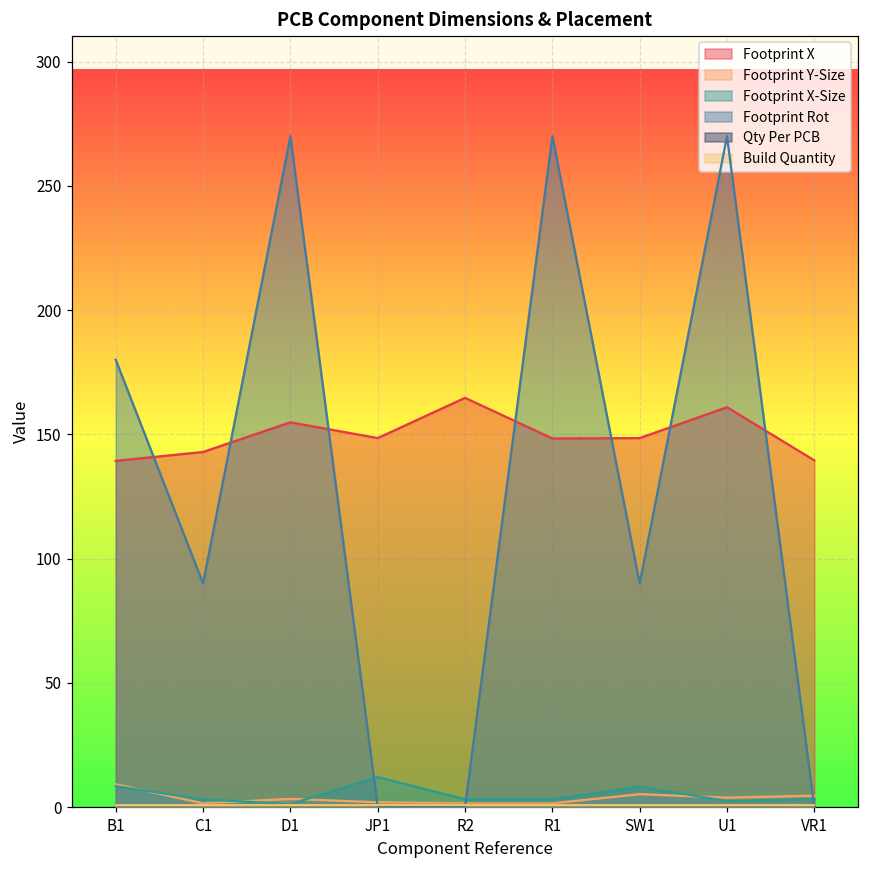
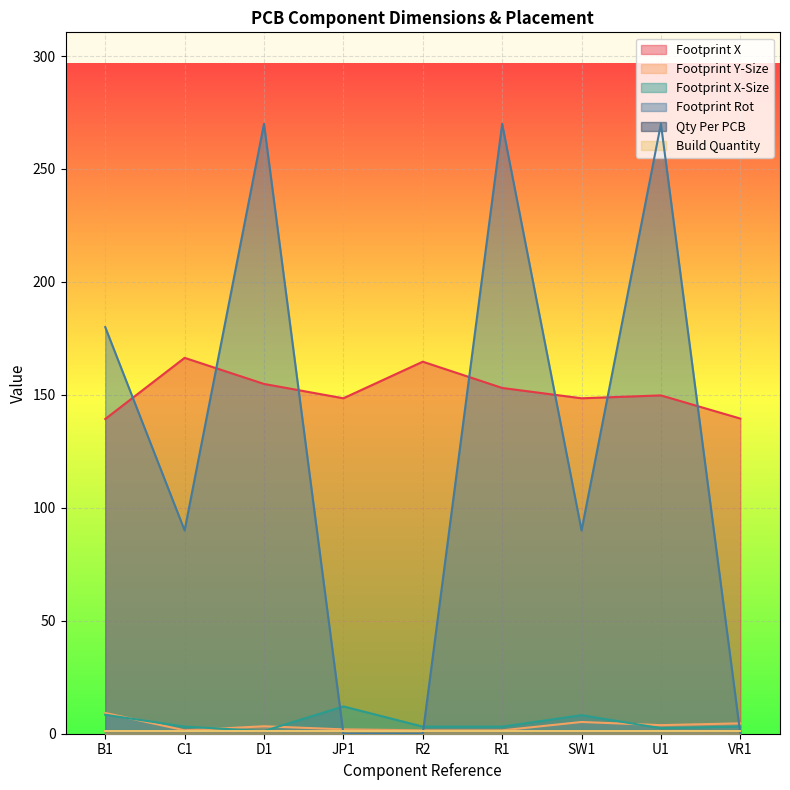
Footprint X, C1: 143 -> 166
Footprint X, R1: 148 -> 153
Footprint X, U1: 161 -> 150
